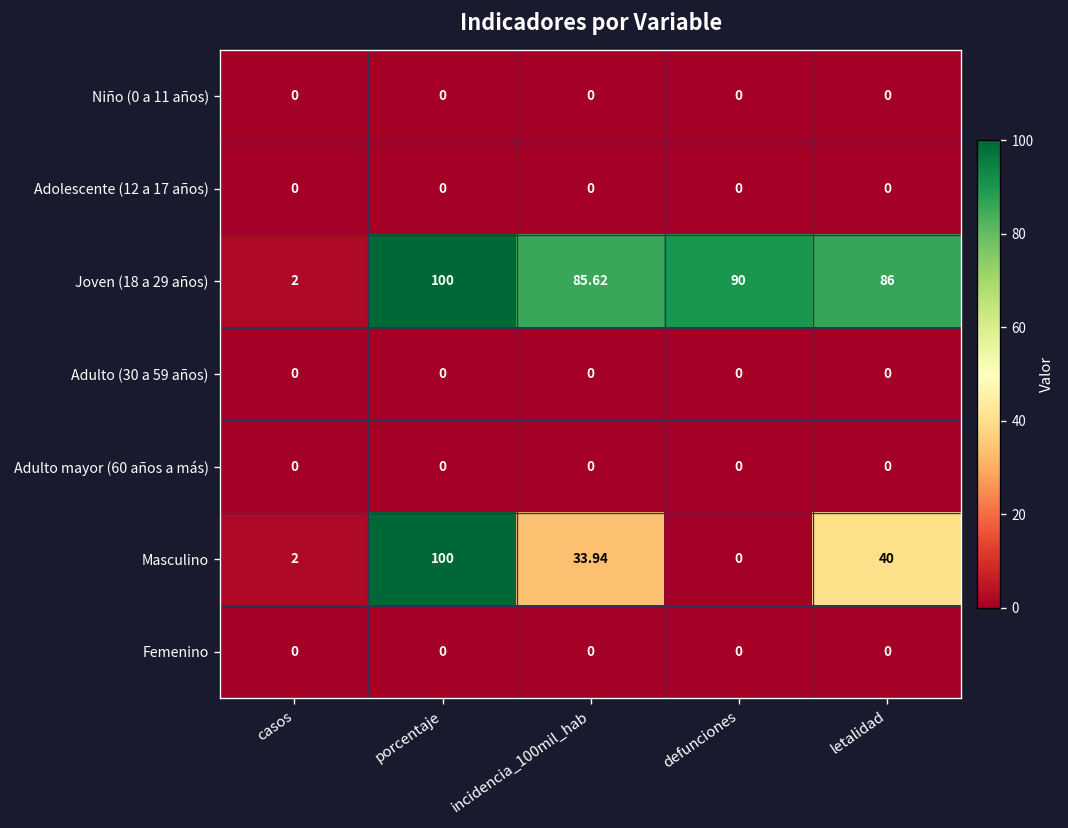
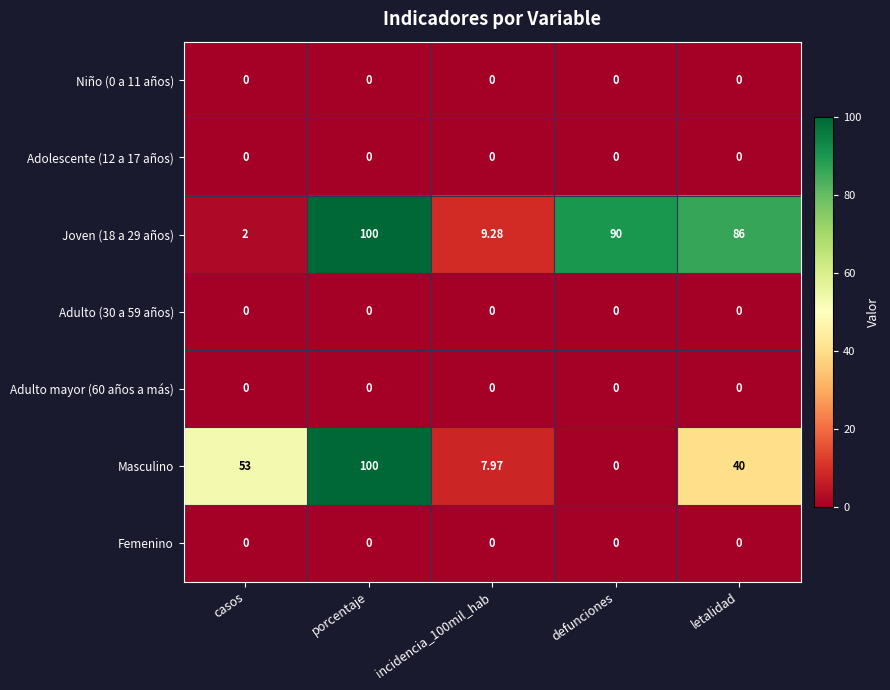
Joven (18 a 29 años), incidencia_100mil_hab: 85.62 -> 9.28
Masculino, casos: 2 -> 53
Masculino, incidencia_100mil_hab: 33.94 -> 7.97
